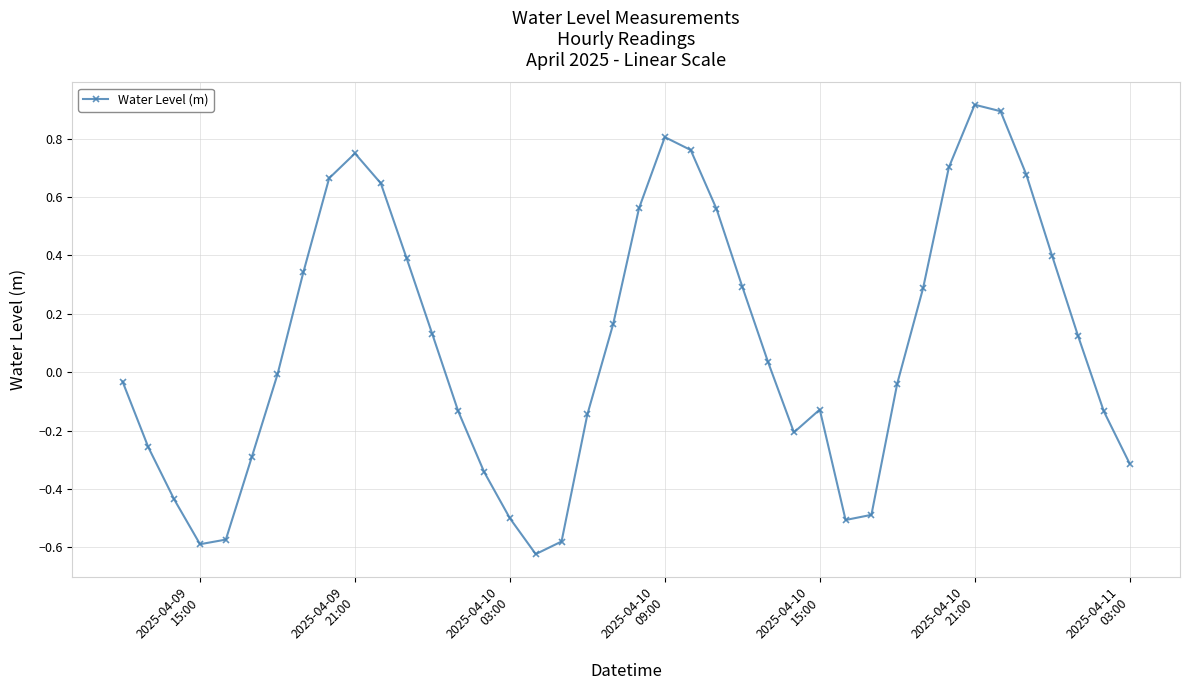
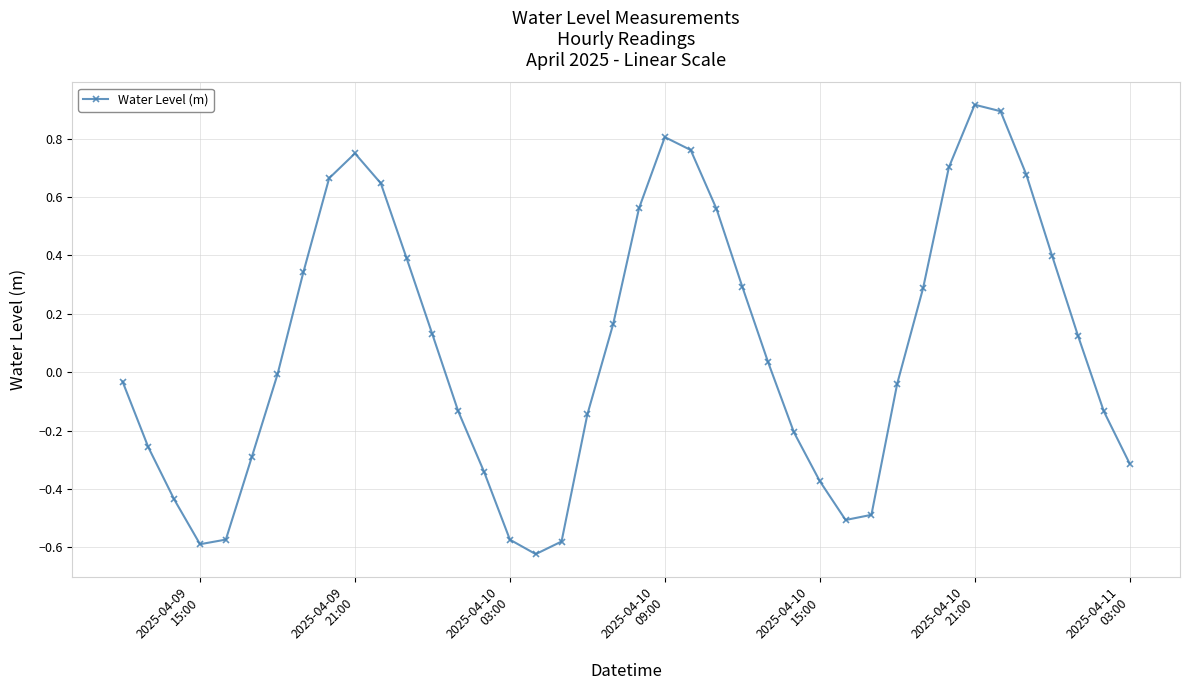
2025-04-10 03:00: -0.50 -> -0.57
2025-04-10 15:00: -0.13 -> -0.37
